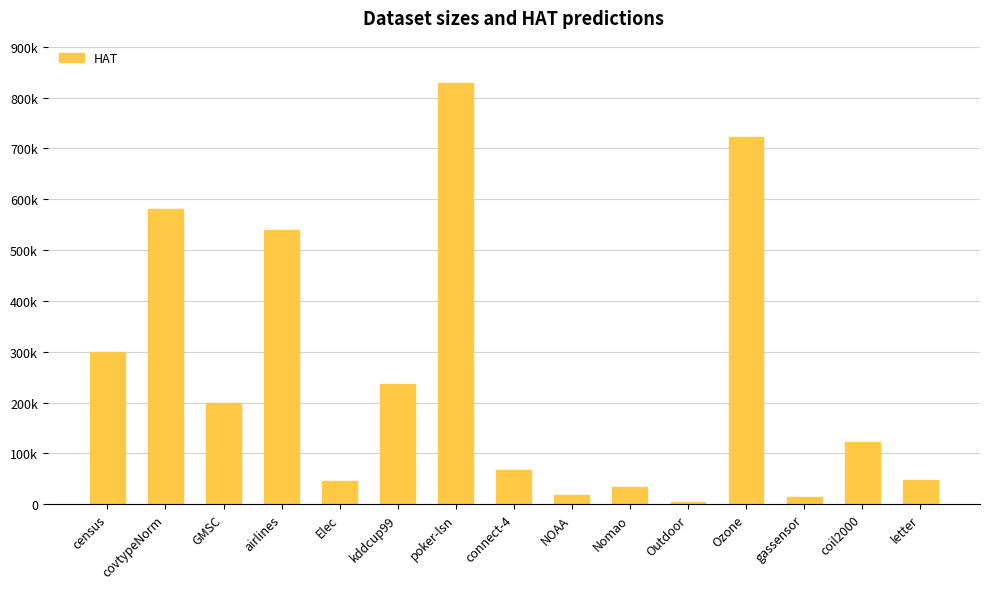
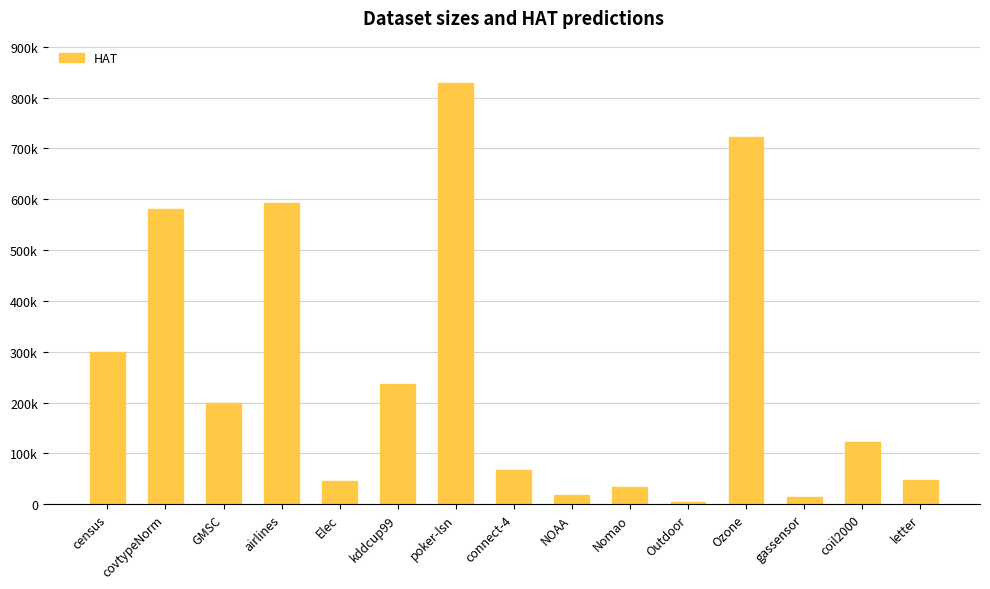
airlines: 540000 -> 590000
